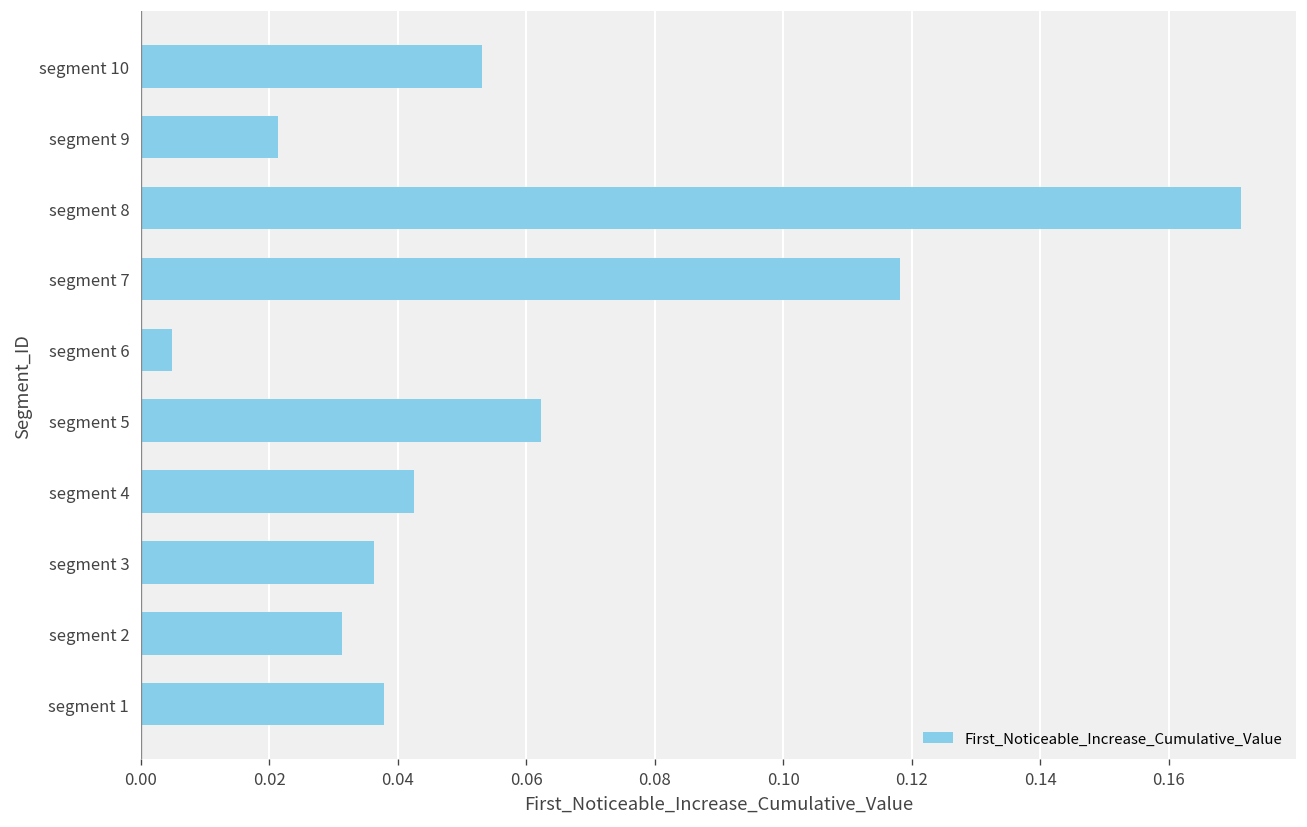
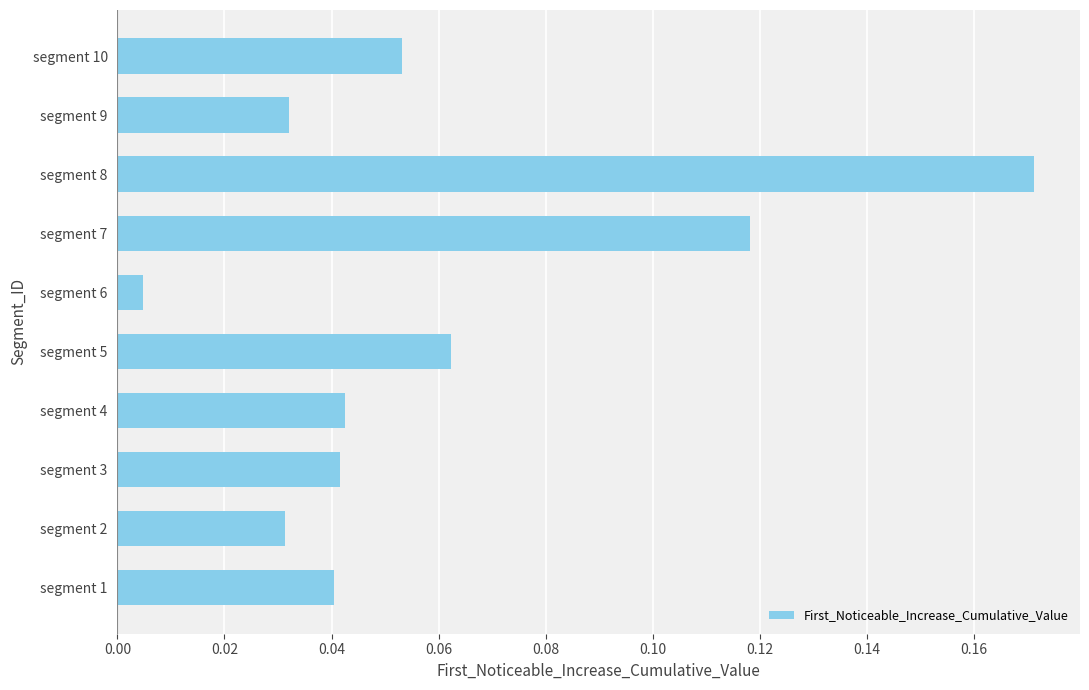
segment 9: 0.021 -> 0.032
segment 3: 0.036 -> 0.042
segment 1: 0.038 -> 0.040
